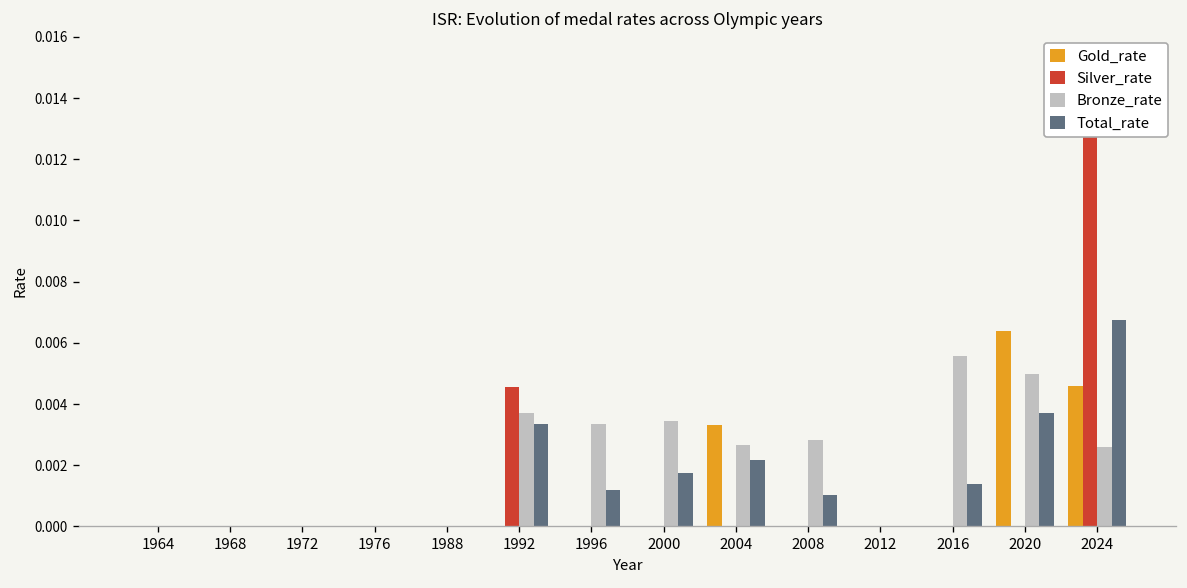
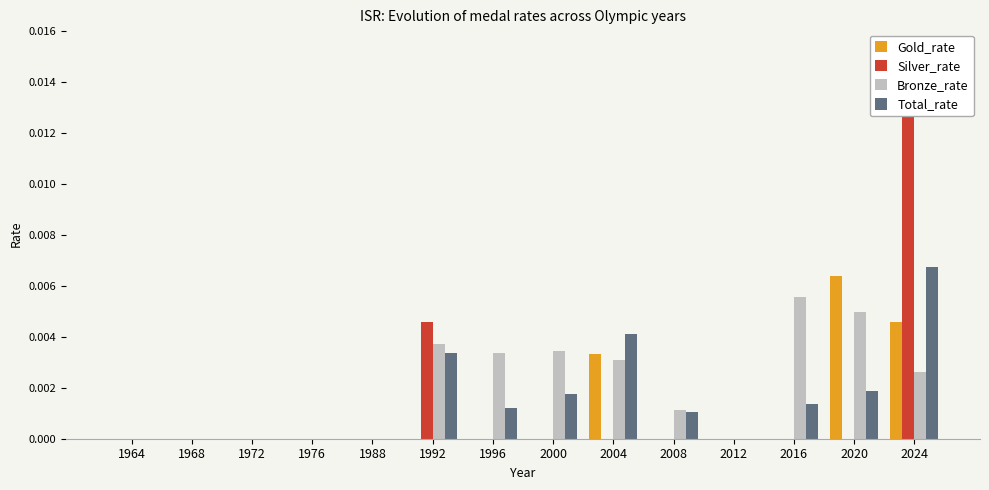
Bronze_rate, 2004: 0.0027 -> 0.0031
Total_rate, 2004: 0.0022 -> 0.0041
Bronze_rate, 2008: 0.0028 -> 0.0011
Total_rate, 2020: 0.0037 -> 0.0019
